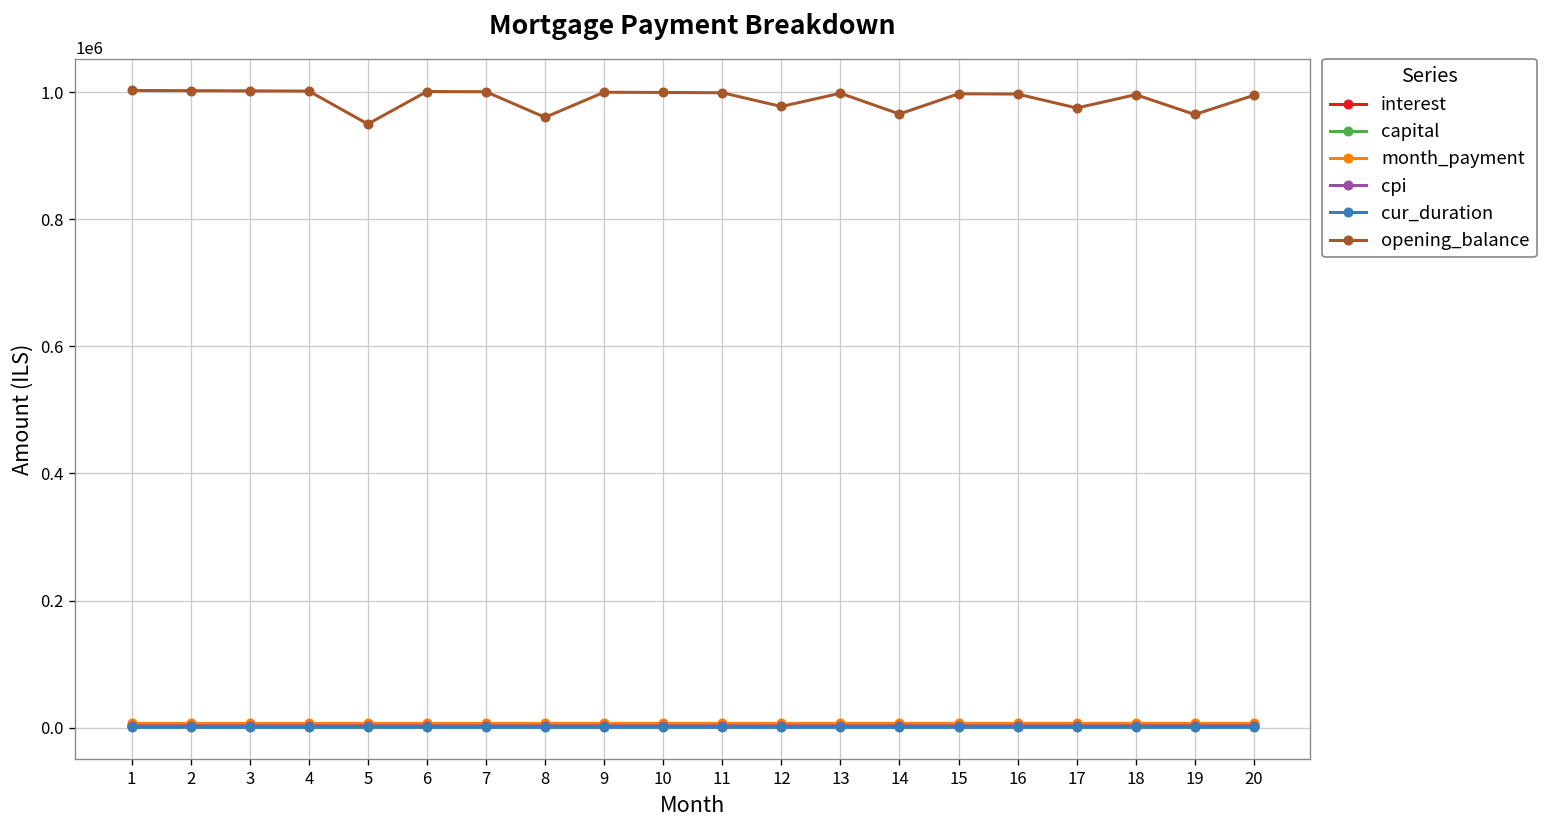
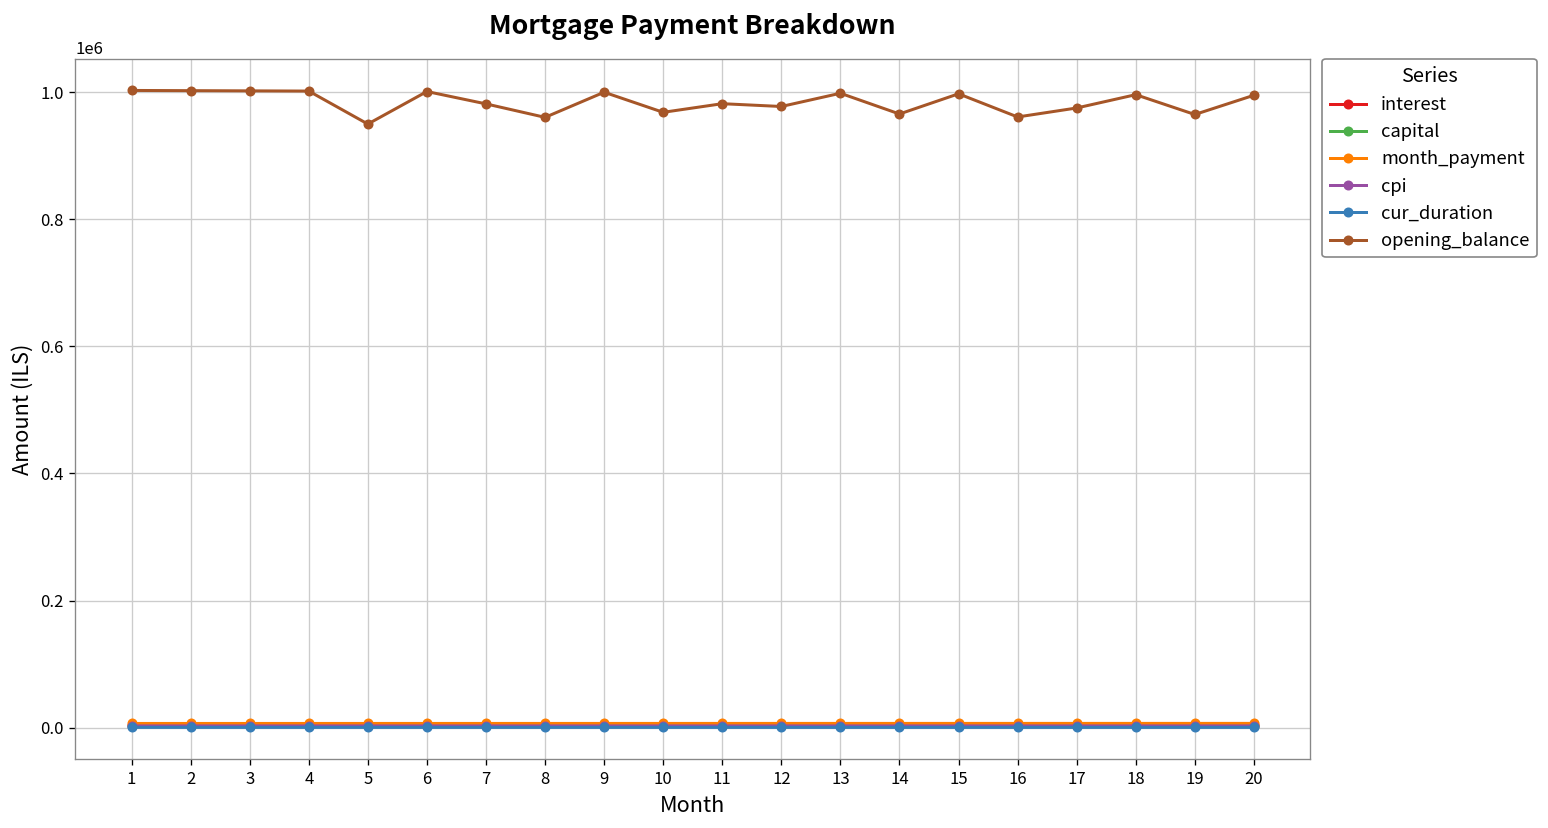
opening_balance, 7: 1000000 -> 980000
opening_balance, 10: 1000000 -> 970000
opening_balance, 11: 1000000 -> 980000
opening_balance, 16: 1000000 -> 960000
